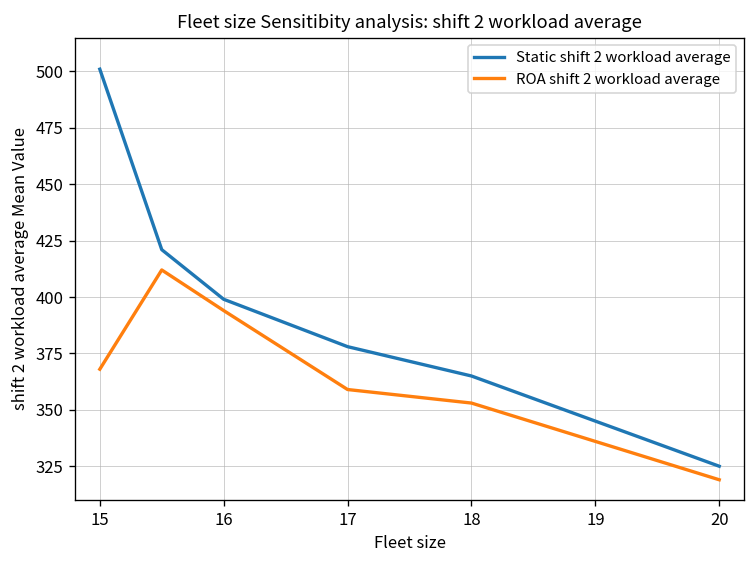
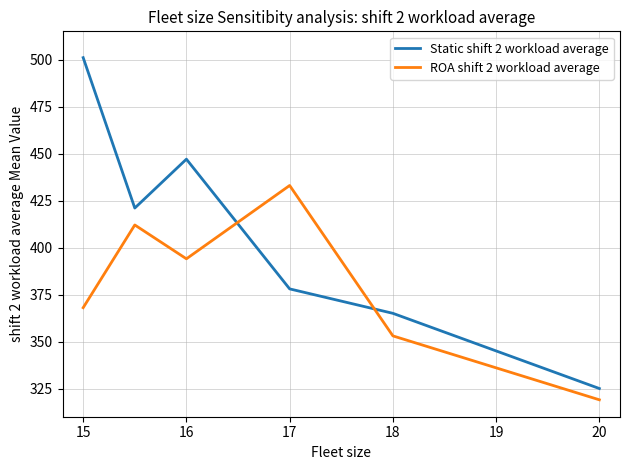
Static shift 2 workload average, 16: 399 -> 447
ROA shift 2 workload average, 17: 359 -> 433
